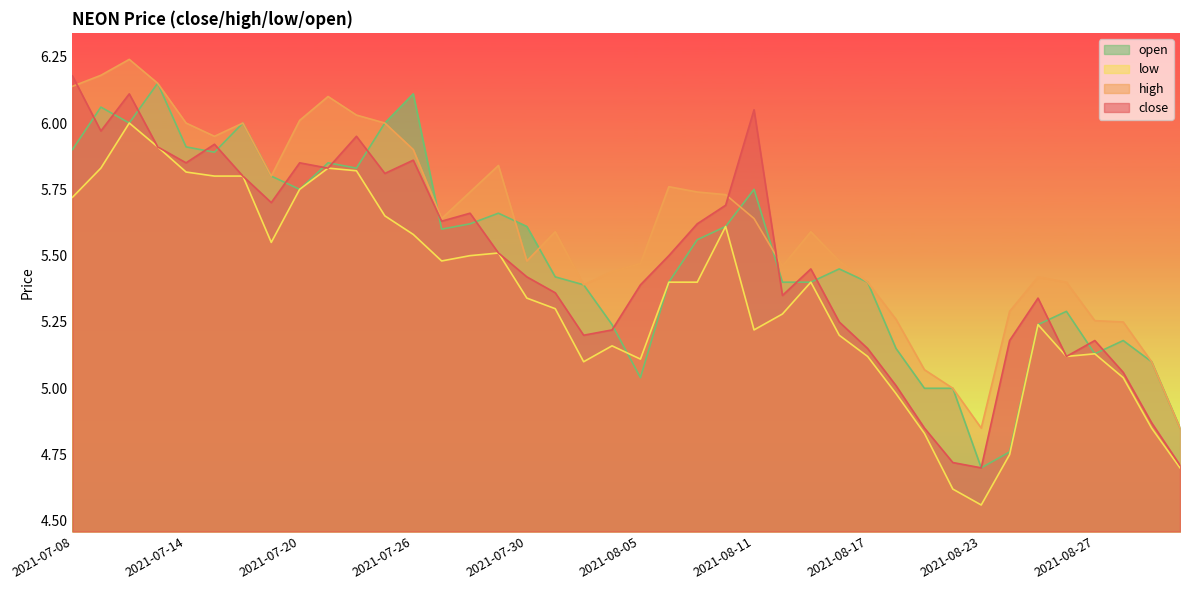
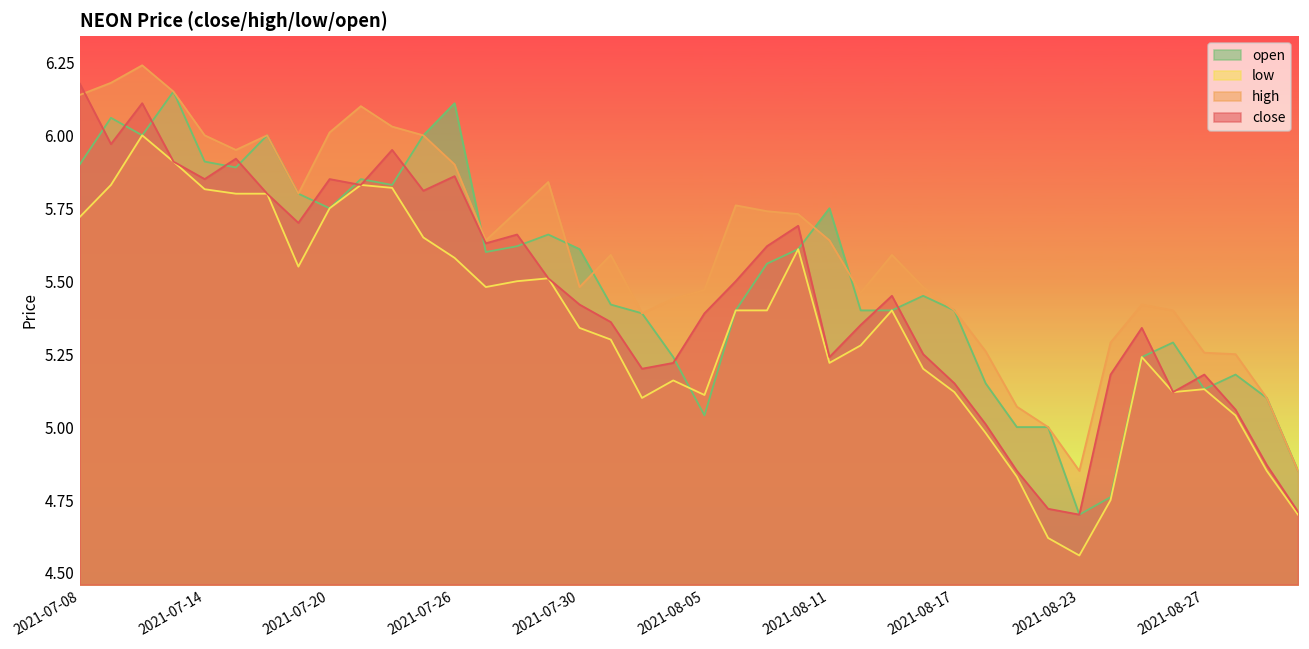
close, 2021-08-11: 6.05 -> 5.24
